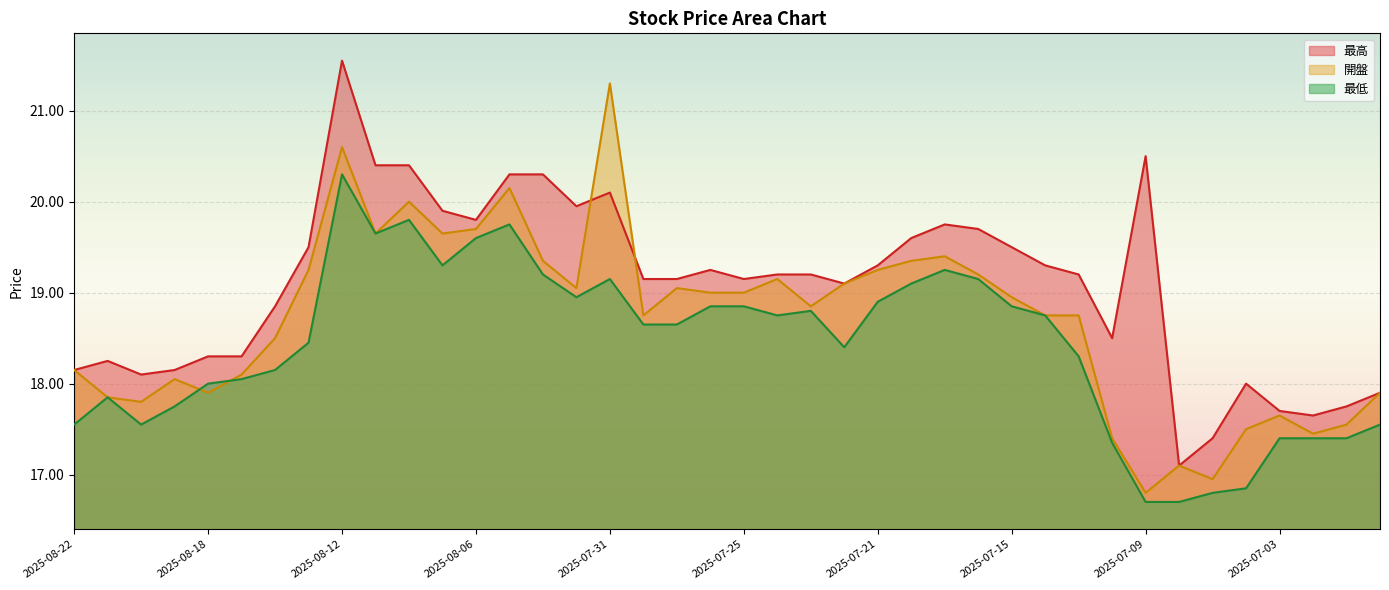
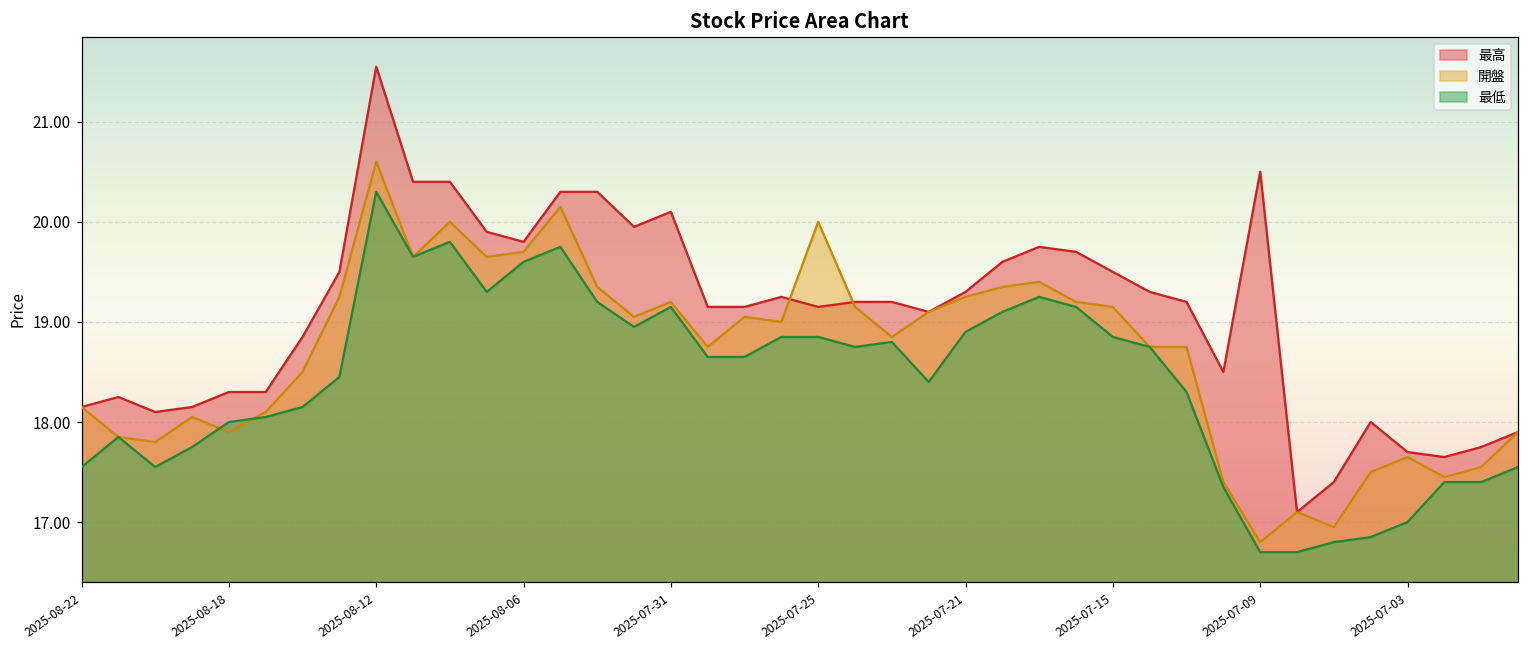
開盤, 2025-07-31: 21.3 -> 19.2
開盤, 2025-07-25: 19 -> 20
開盤, 2025-07-15: 19.0 -> 19.2
最低, 2025-07-03: 17.4 -> 17.0
